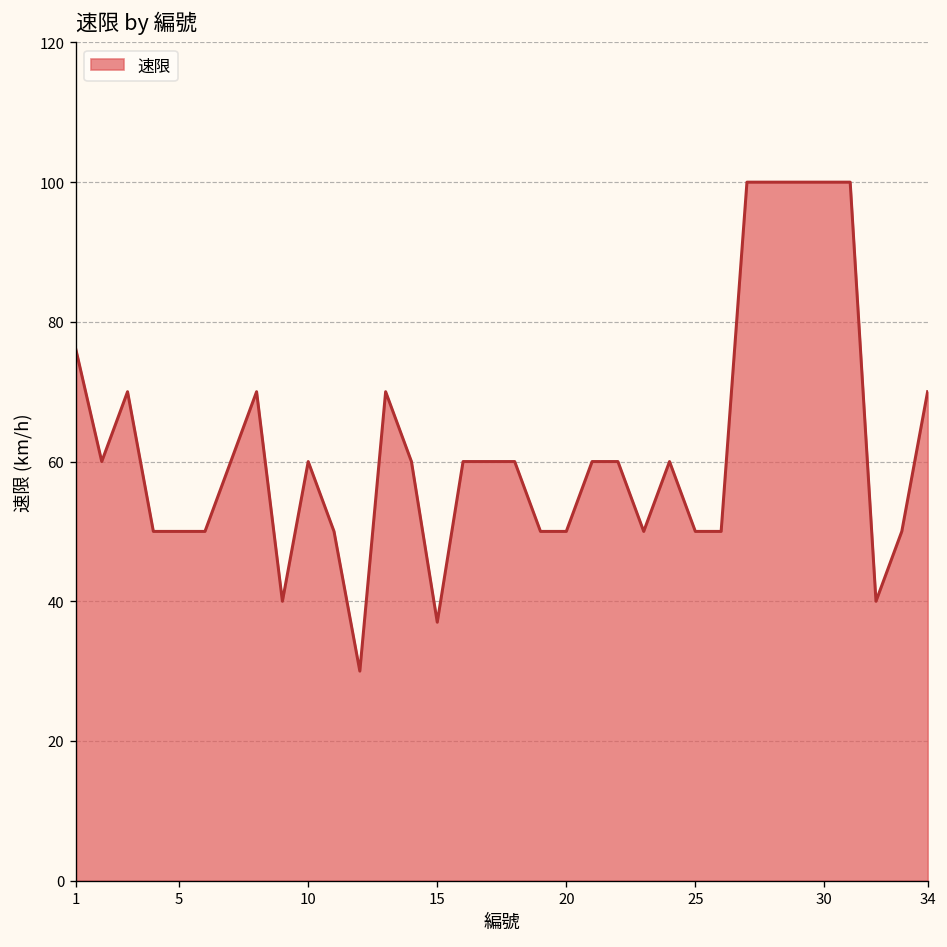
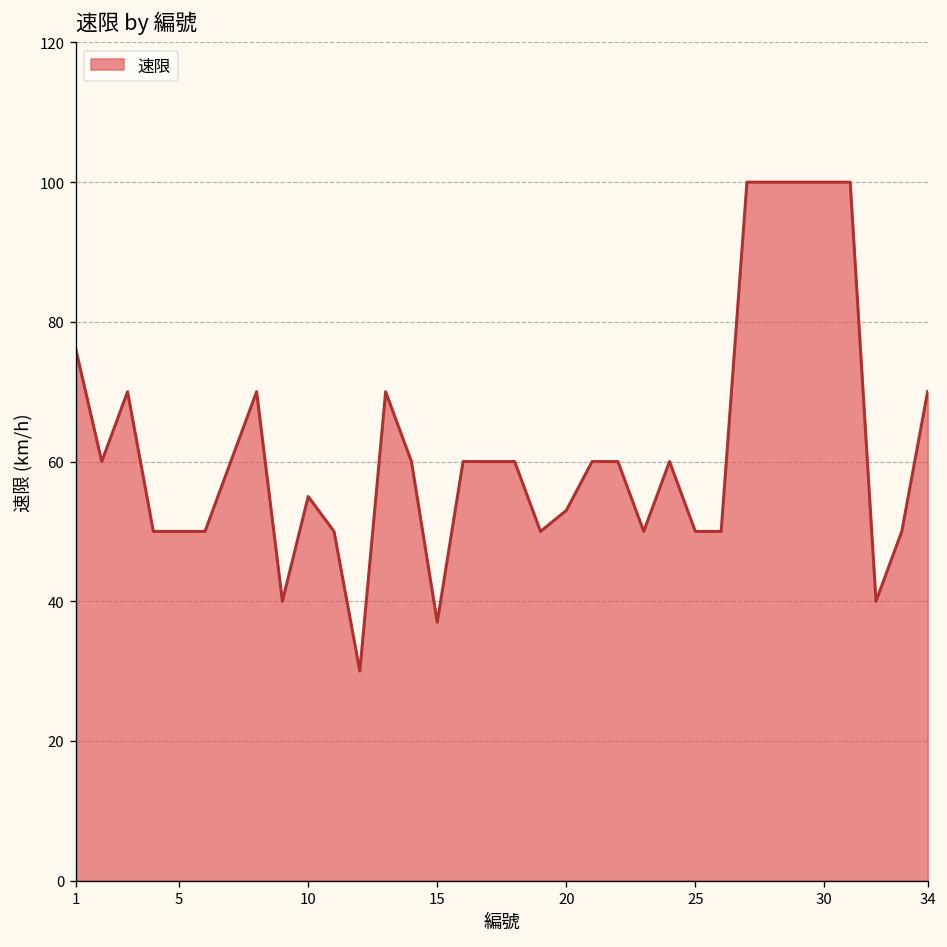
10: 60 -> 55
20: 50 -> 53
